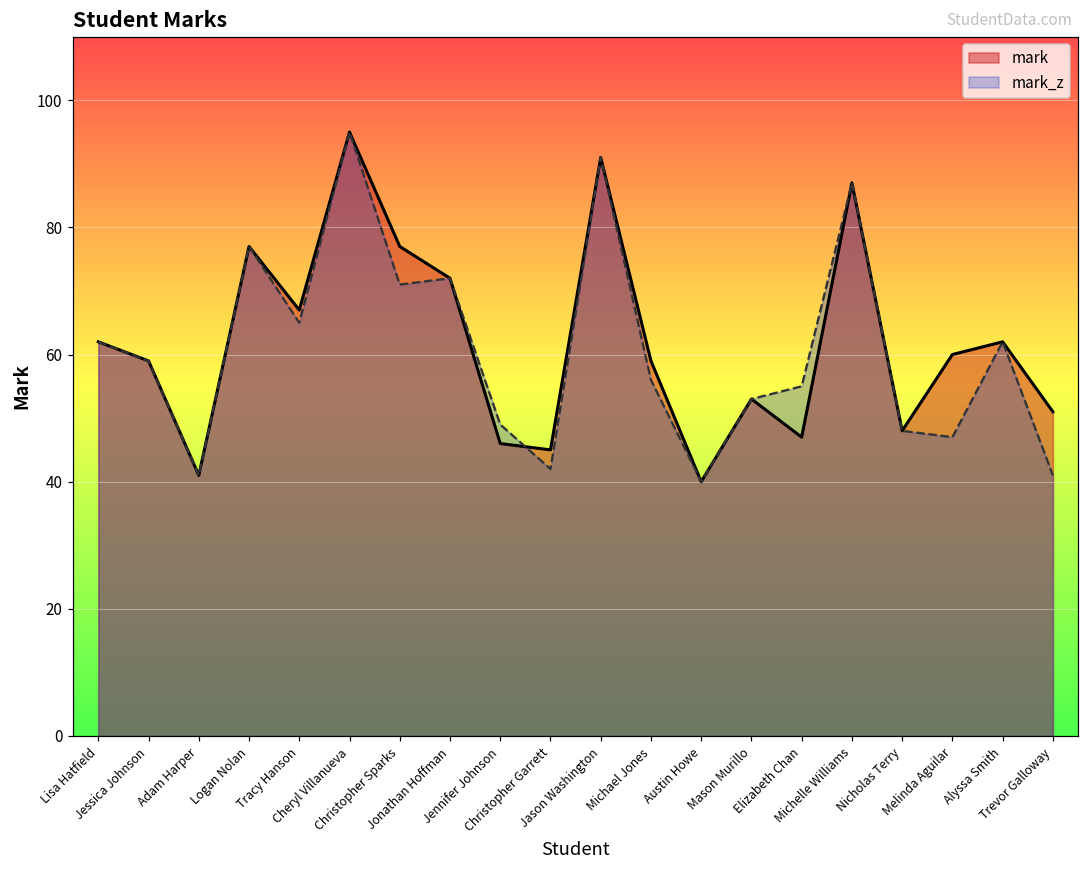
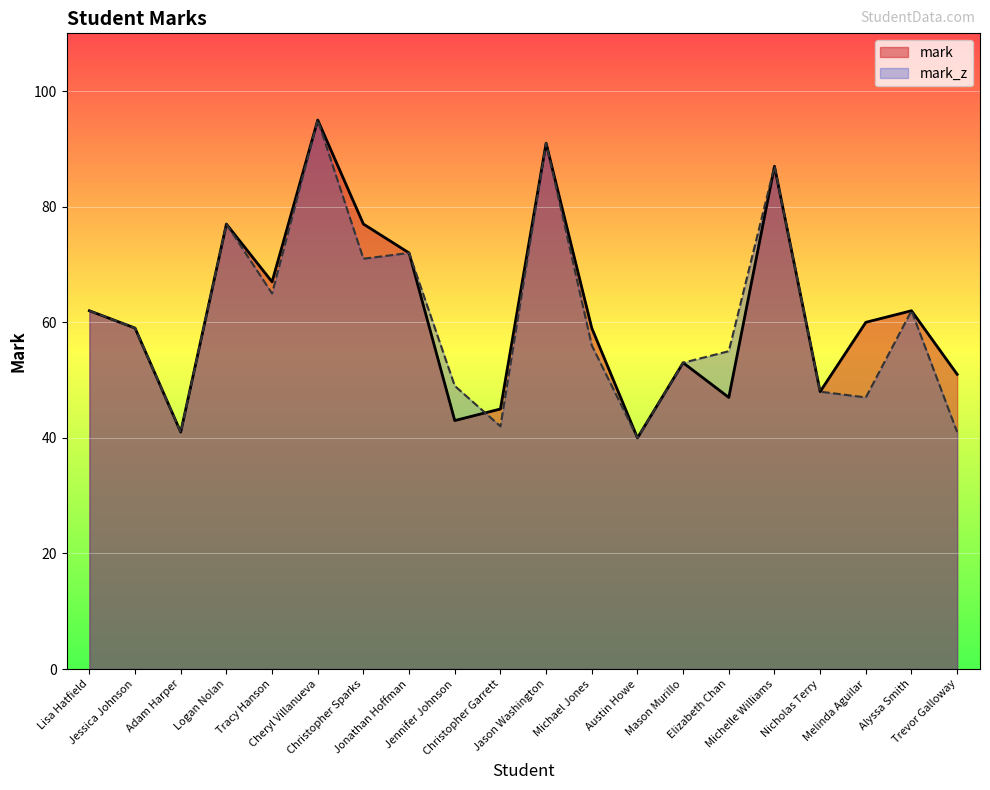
mark, Jennifer Johnson: 46 -> 43
